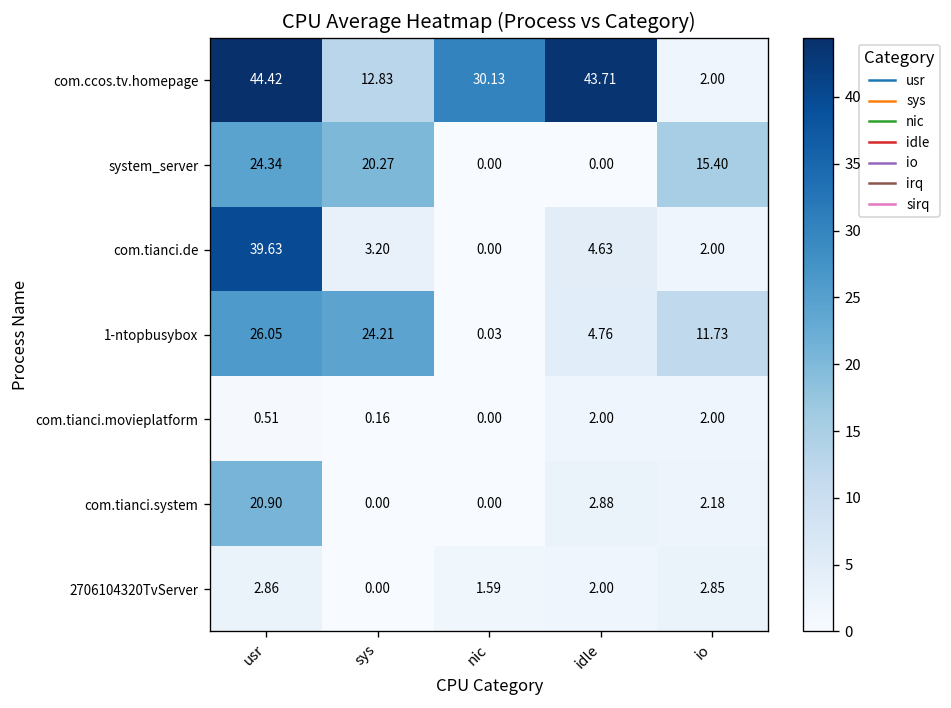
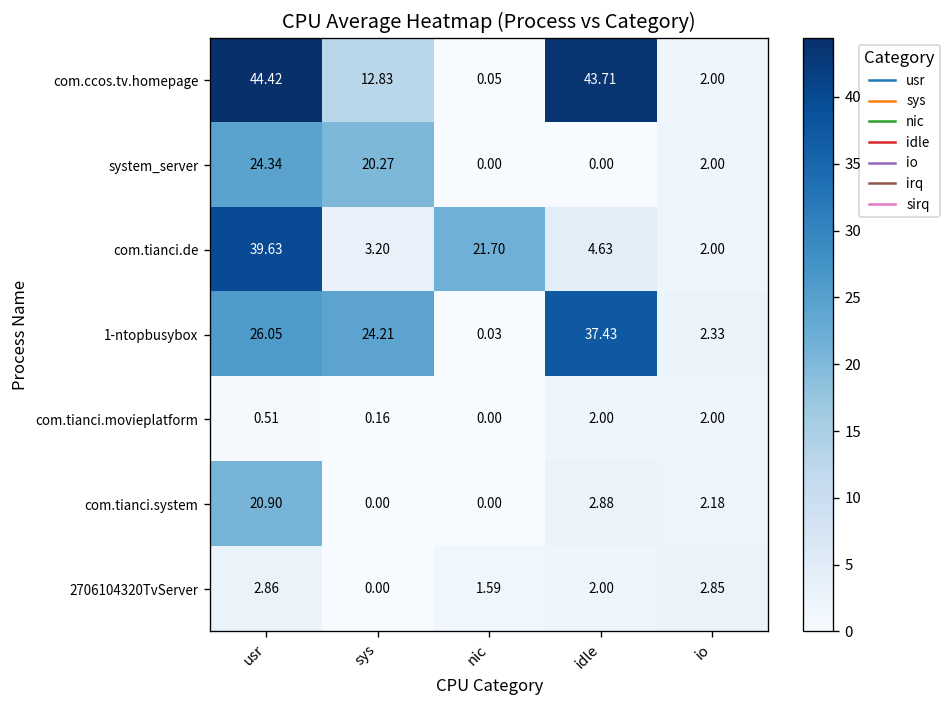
com.ccos.tv.homepage, nic: 30.13 -> 0.05
system_server, io: 15.40 -> 2.00
com.tianci.de, nic: 0.00 -> 21.70
1-ntopbusybox, idle: 4.76 -> 37.43
1-ntopbusybox, io: 11.73 -> 2.33
